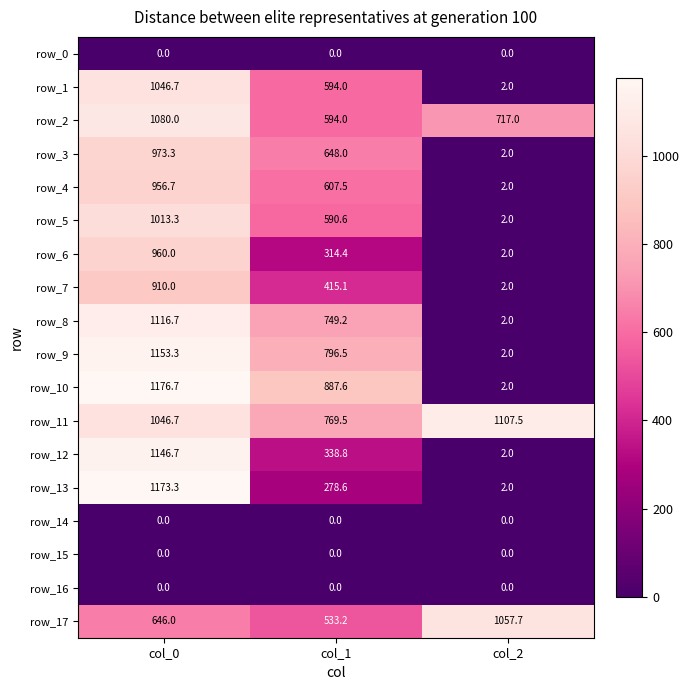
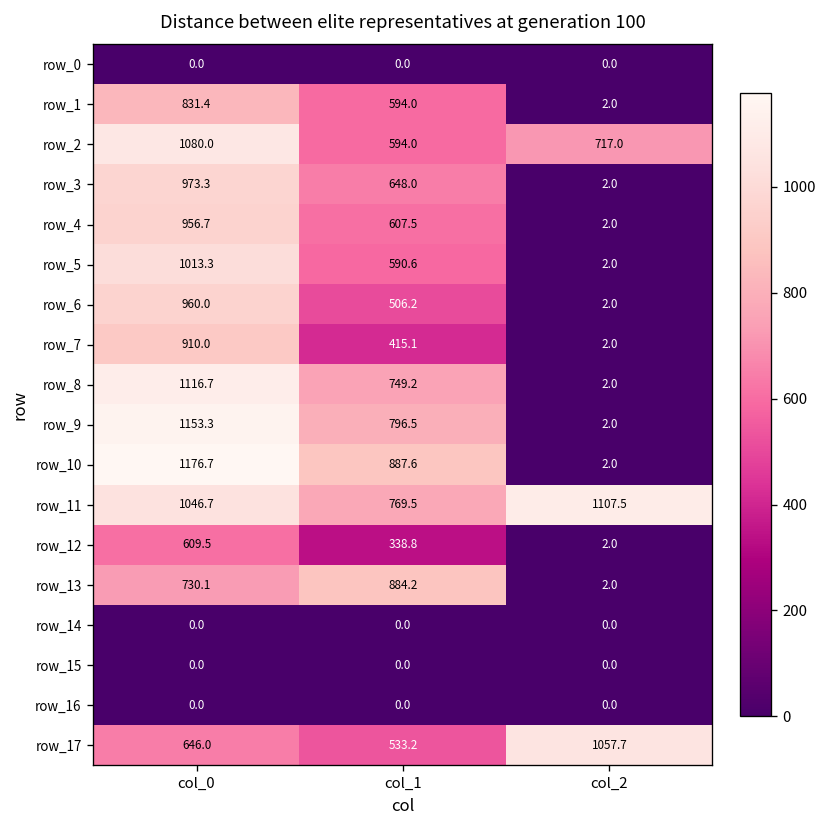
row_1, col_0: 1046.7 -> 831.4
row_6, col_1: 314.4 -> 506.2
row_12, col_0: 1146.7 -> 609.5
row_13, col_0: 1173.3 -> 730.1
row_13, col_1: 278.6 -> 884.2
